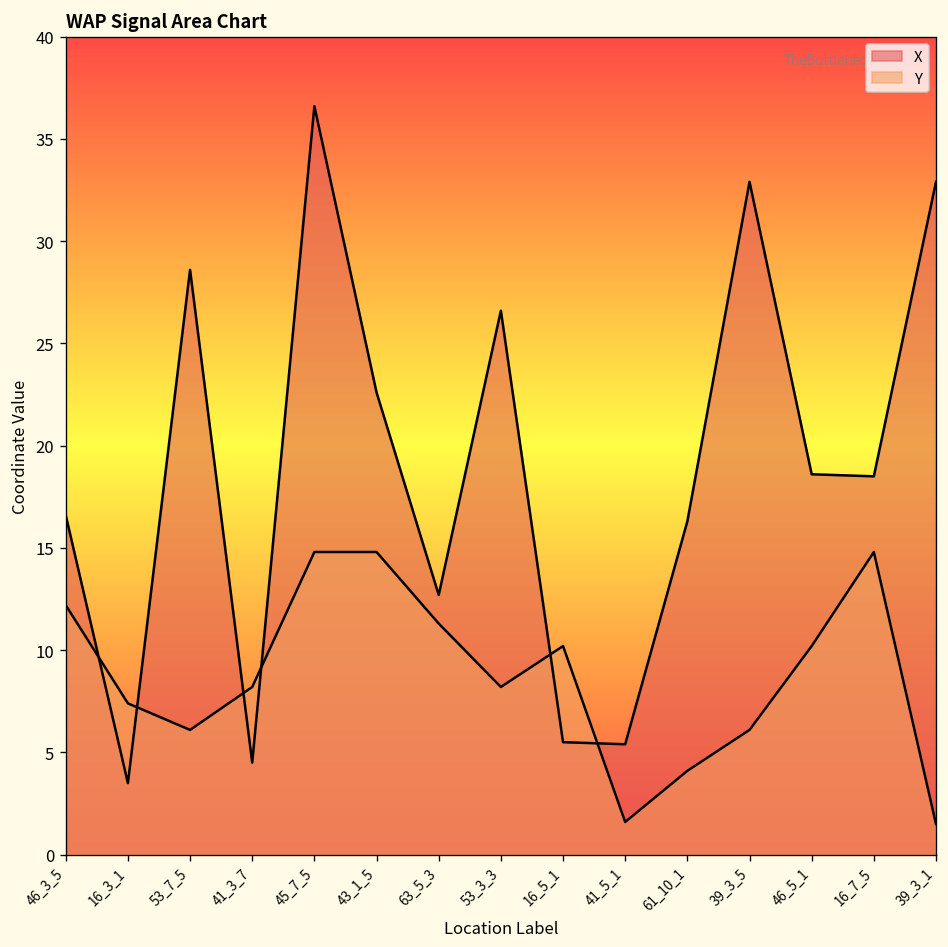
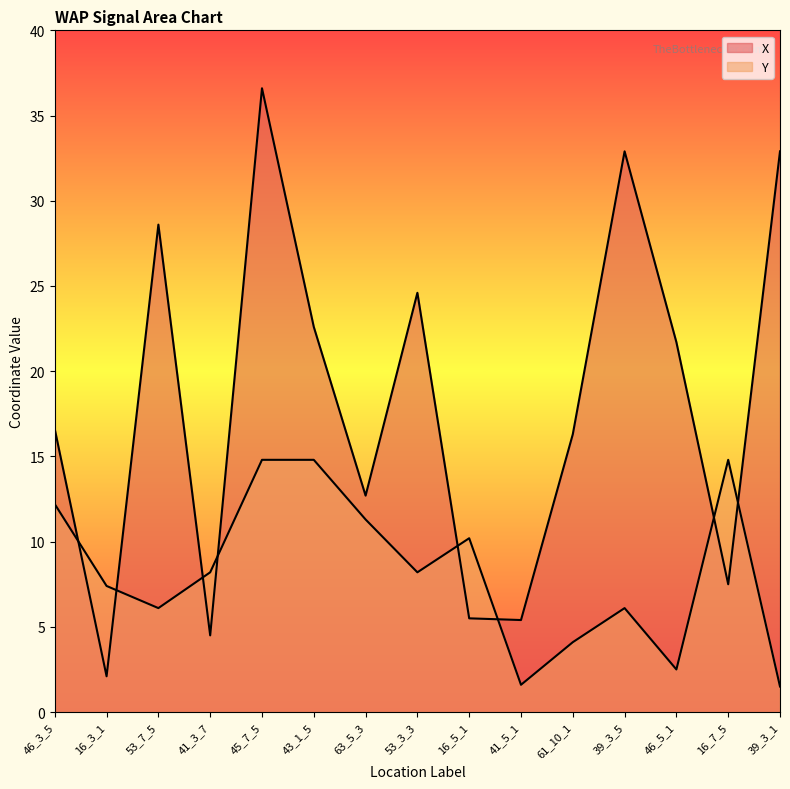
X, 16_3_1: 3.5 -> 2.1
X, 53_3_3: 26.6 -> 24.6
X, 46_5_1: 18.6 -> 21.7
Y, 46_5_1: 10.2 -> 2.5
X, 16_7_5: 18.5 -> 7.5
